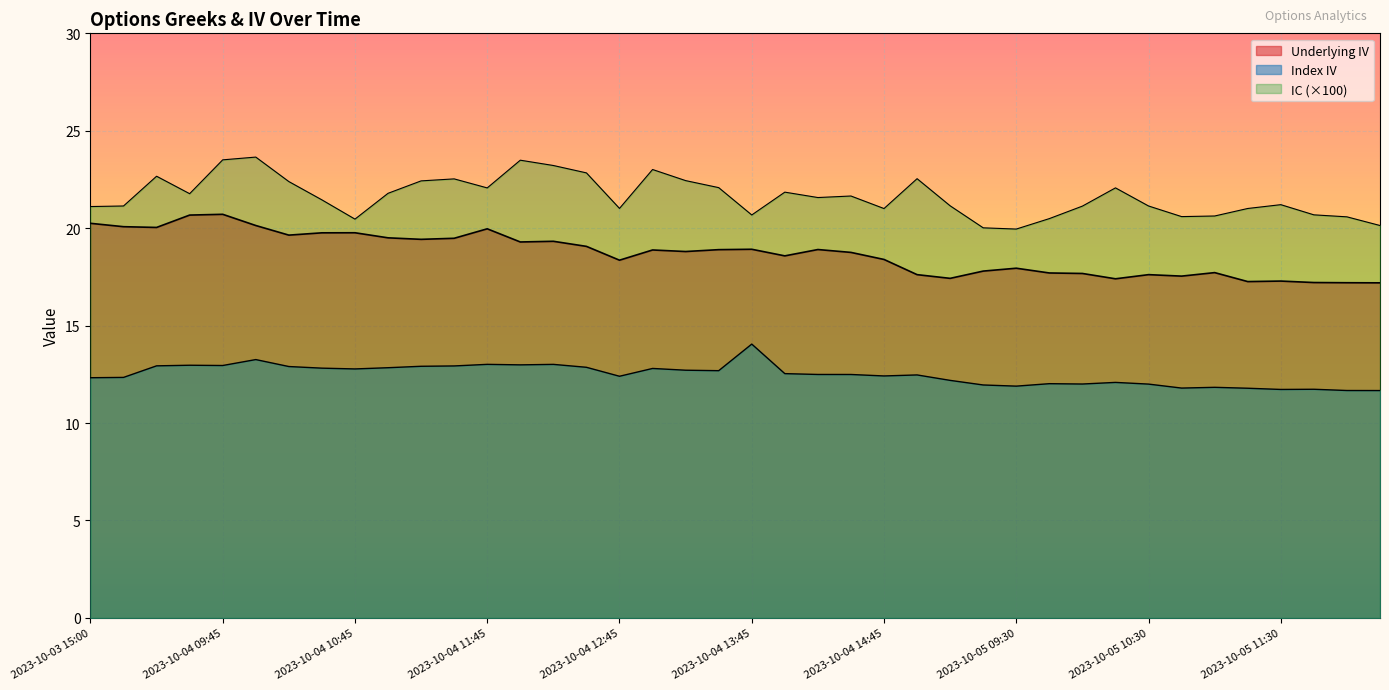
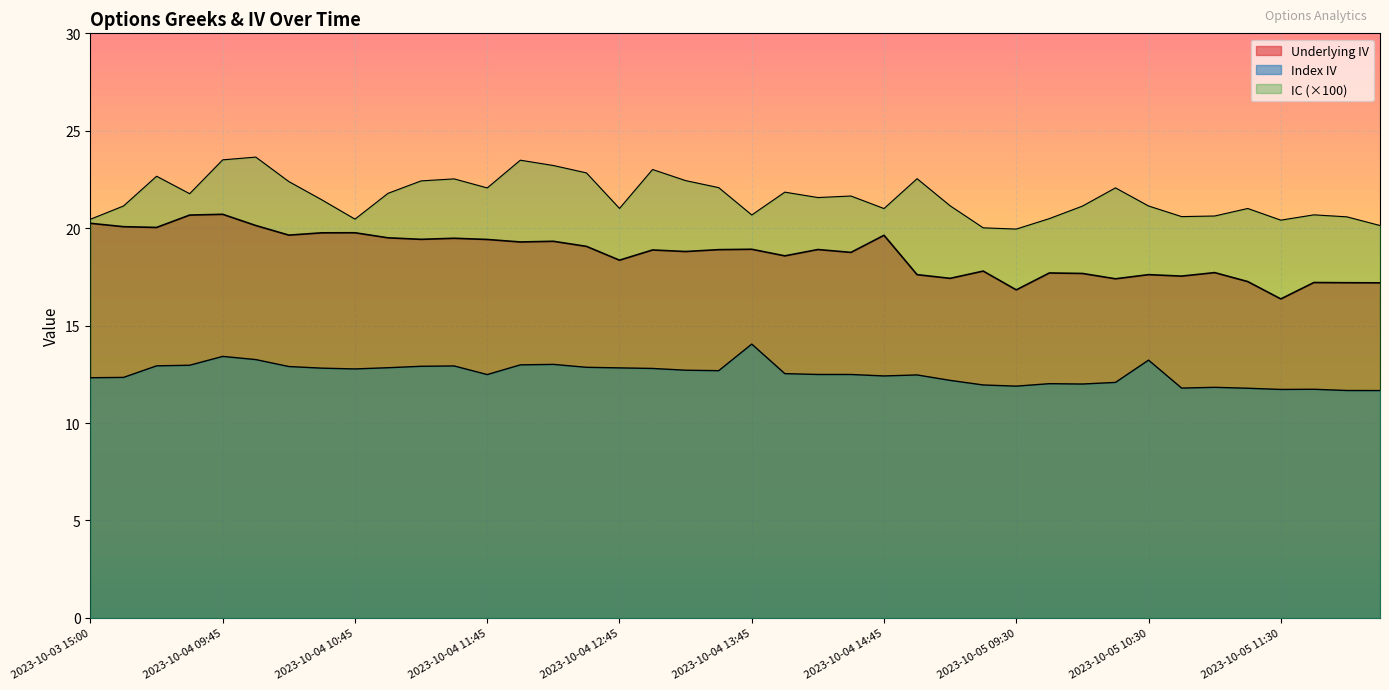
IC (×100), 2023-10-03 15:00: 21.1 -> 20.5
Index IV, 2023-10-04 09:45: 13.0 -> 13.4
Underlying IV, 2023-10-04 11:45: 20.0 -> 19.4
Index IV, 2023-10-04 11:45: 13.0 -> 12.5
Index IV, 2023-10-04 12:45: 12.4 -> 12.8
Underlying IV, 2023-10-04 14:45: 18.4 -> 19.6
Underlying IV, 2023-10-05 09:30: 17.9 -> 16.8
Index IV, 2023-10-05 10:30: 12.0 -> 13.2
Underlying IV, 2023-10-05 11:30: 17.3 -> 16.4
IC (×100), 2023-10-05 11:30: 21.2 -> 20.4
